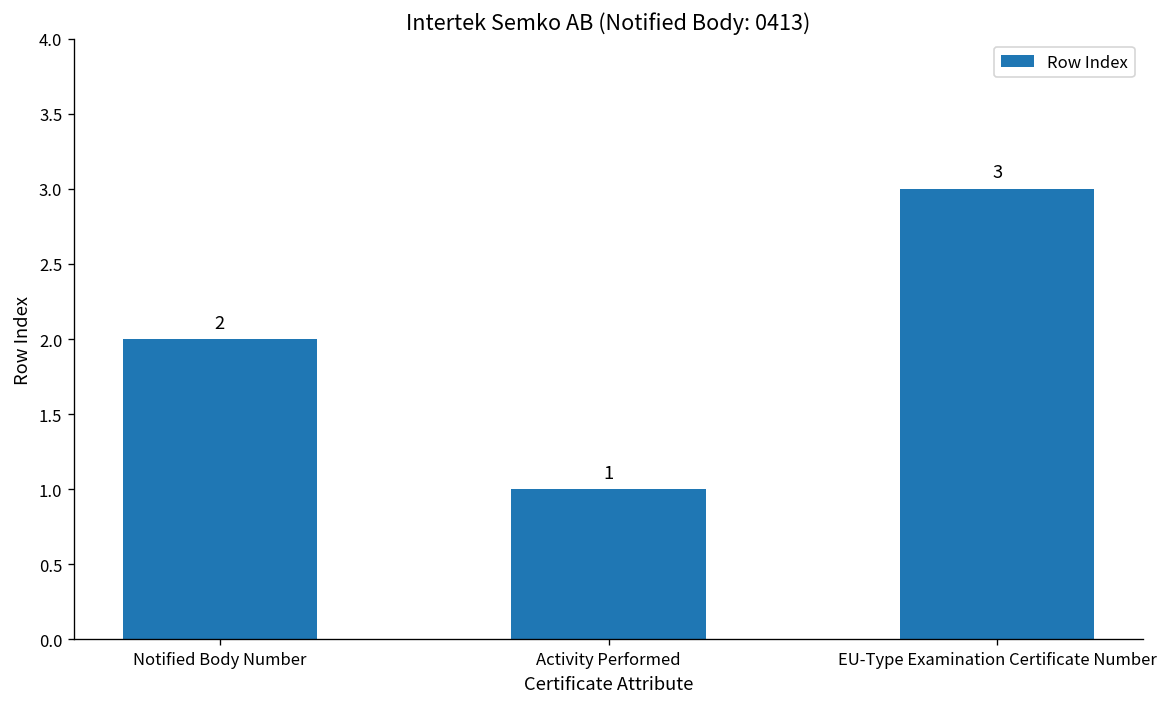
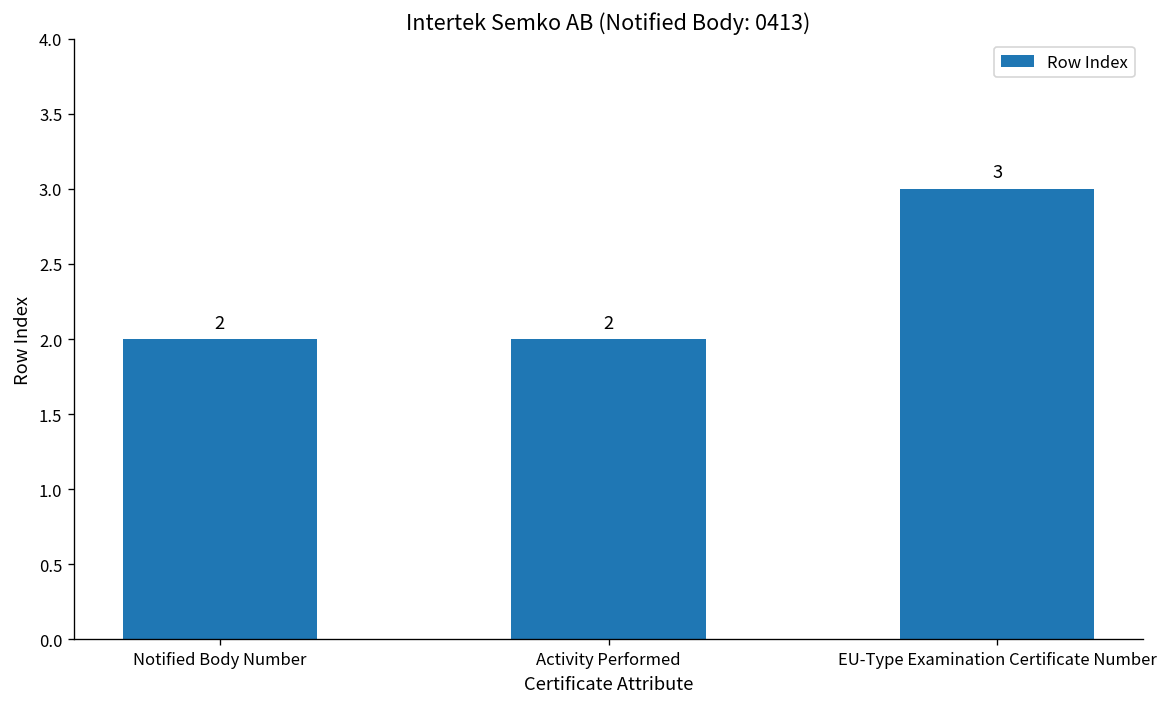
Activity Performed: 1 -> 2
